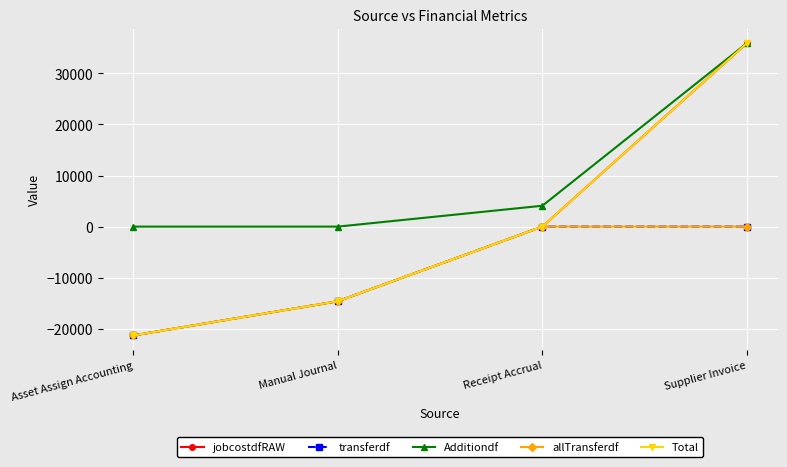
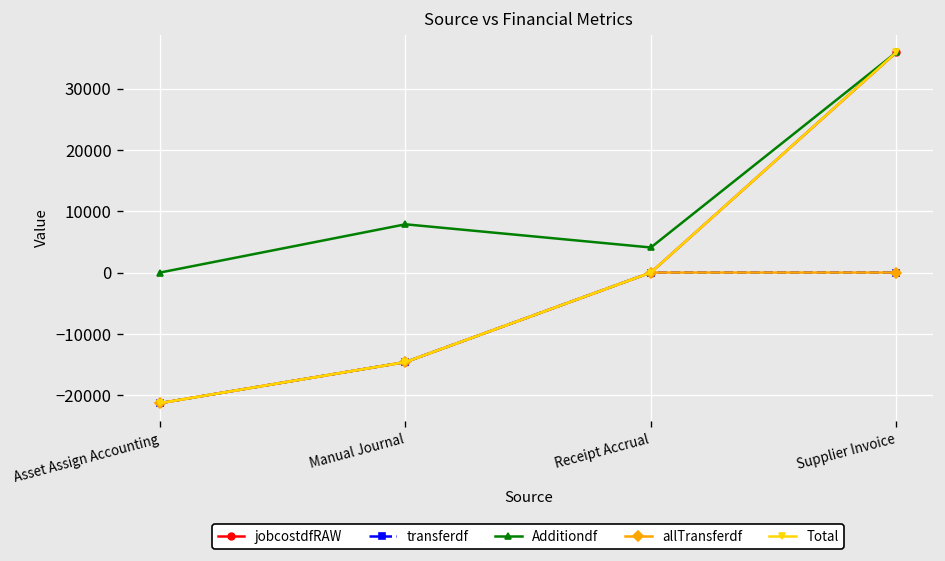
Additiondf, Manual Journal: 0 -> 8000
